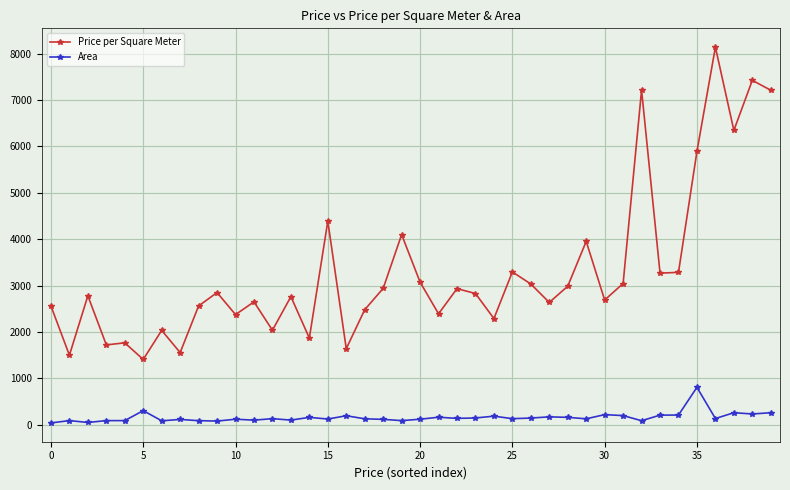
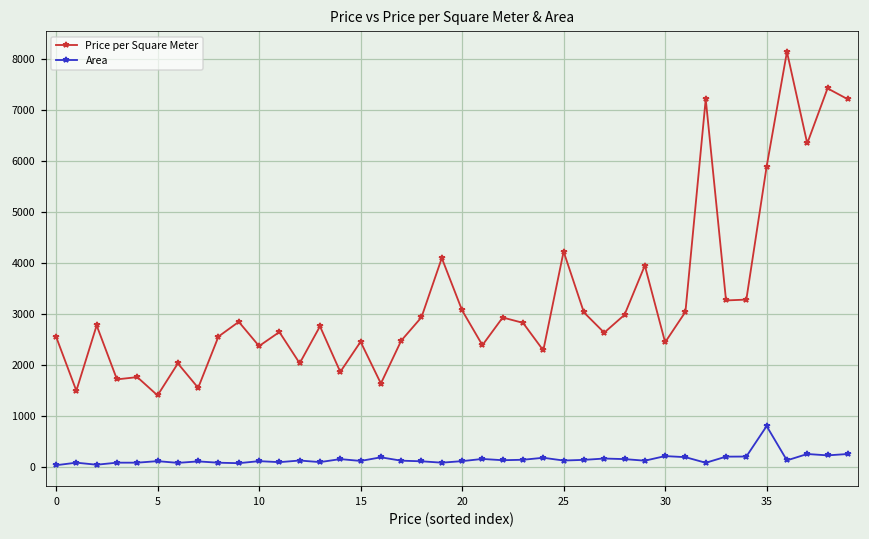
Area, 5: 300 -> 100
Price per Square Meter, 15: 4400 -> 2500
Price per Square Meter, 25: 3300 -> 4200
Price per Square Meter, 30: 2700 -> 2400
